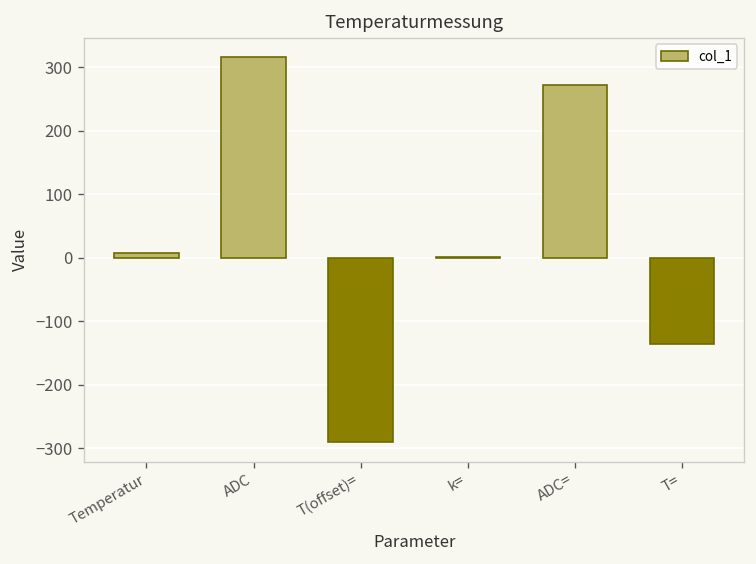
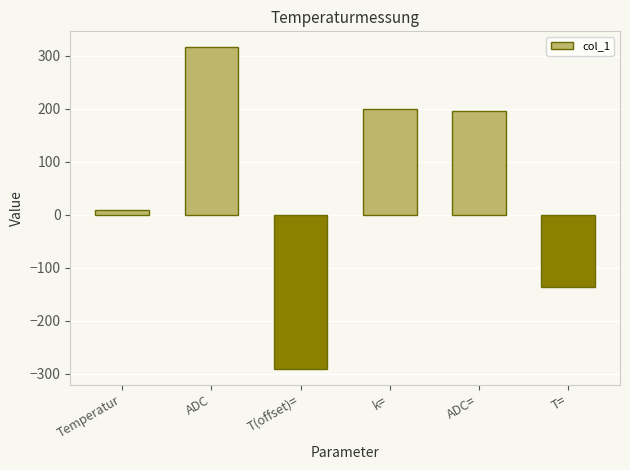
k=: 0 -> 200
ADC=: 270 -> 200
